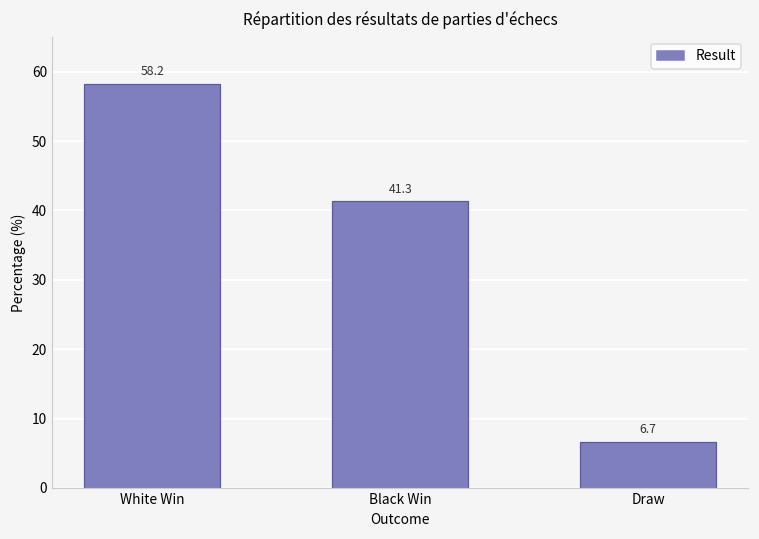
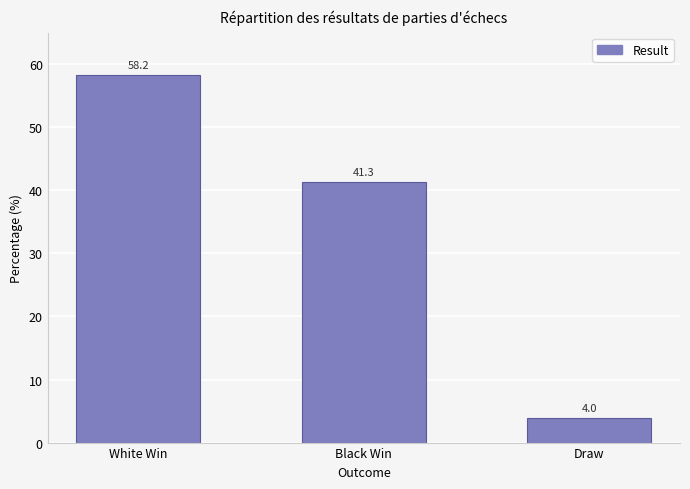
Draw: 6.7 -> 4.0
